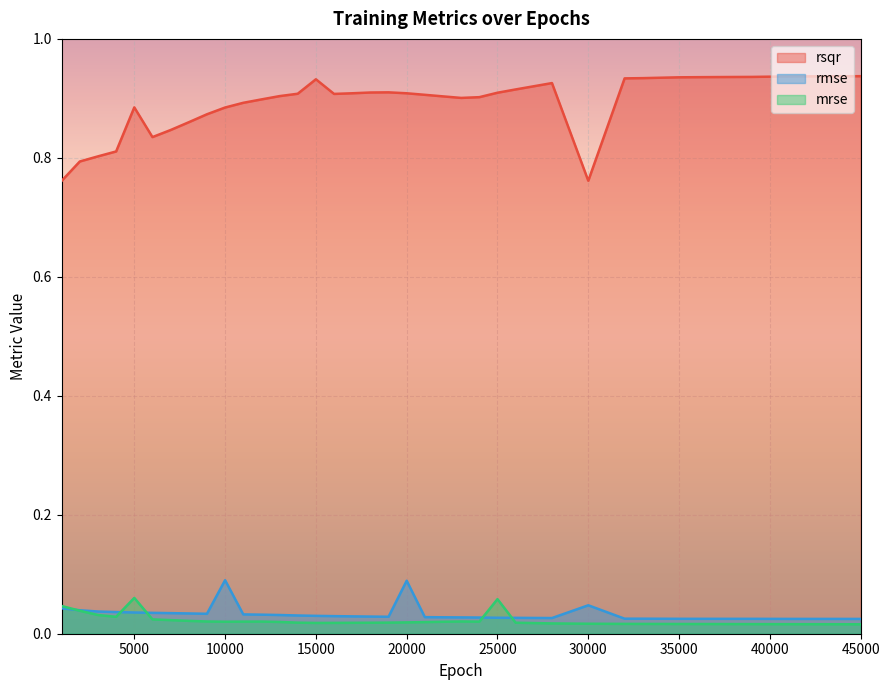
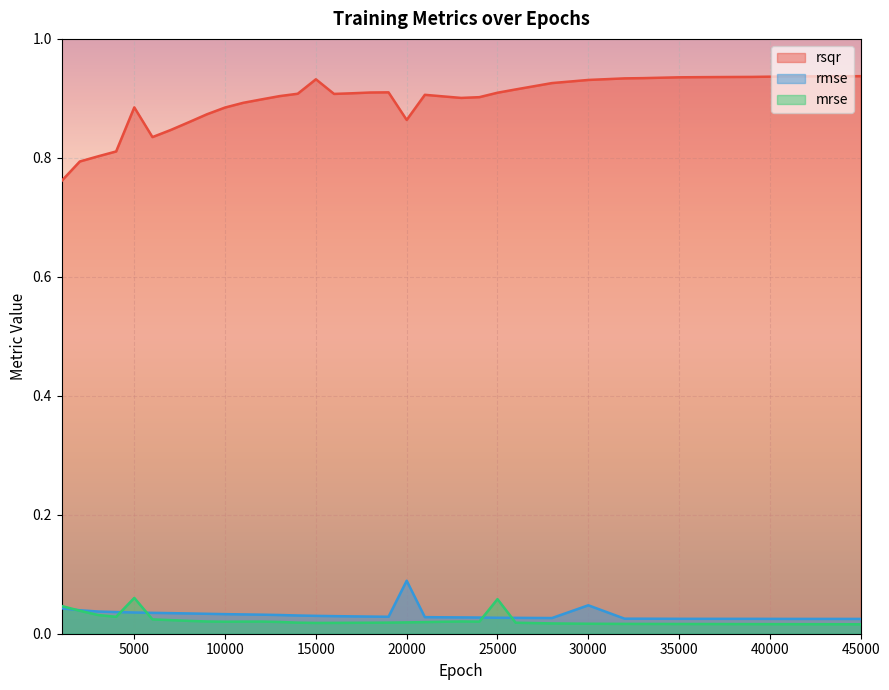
rmse, 10000: 0.09 -> 0.03
rsqr, 20000: 0.91 -> 0.86
rsqr, 30000: 0.76 -> 0.93
